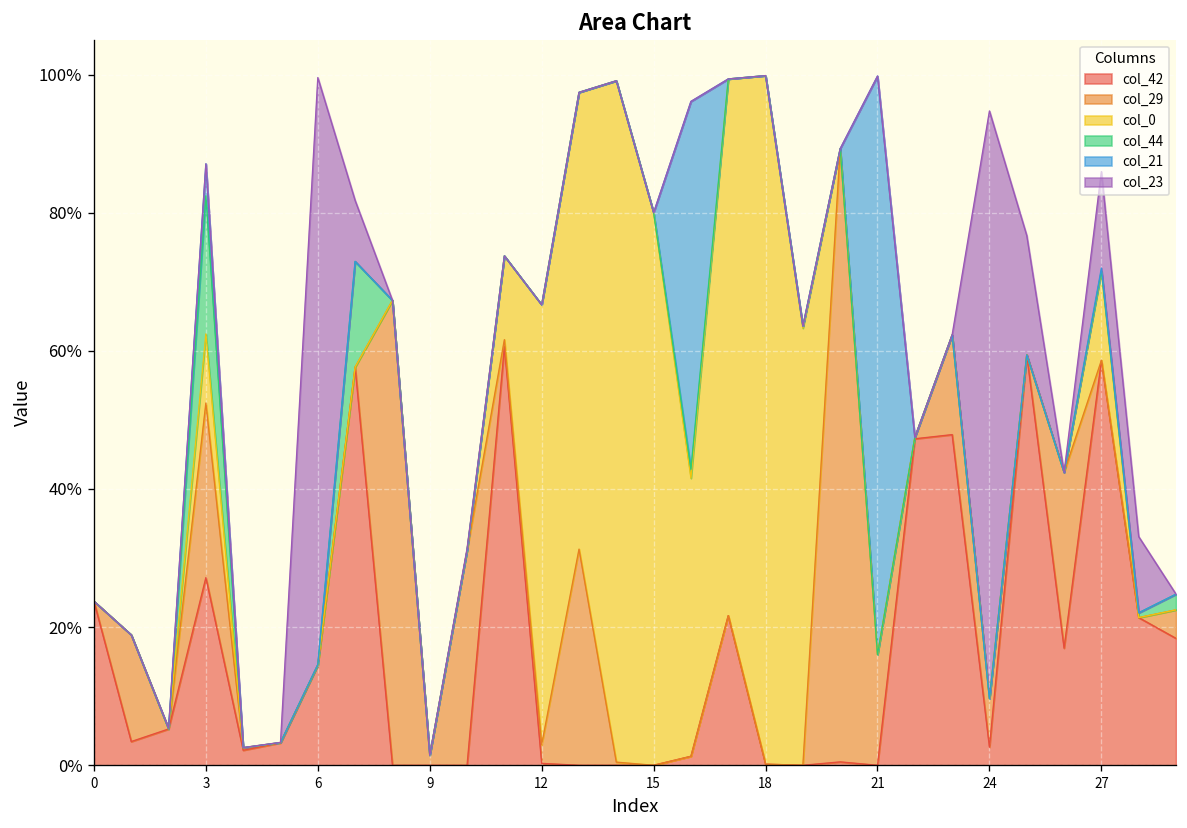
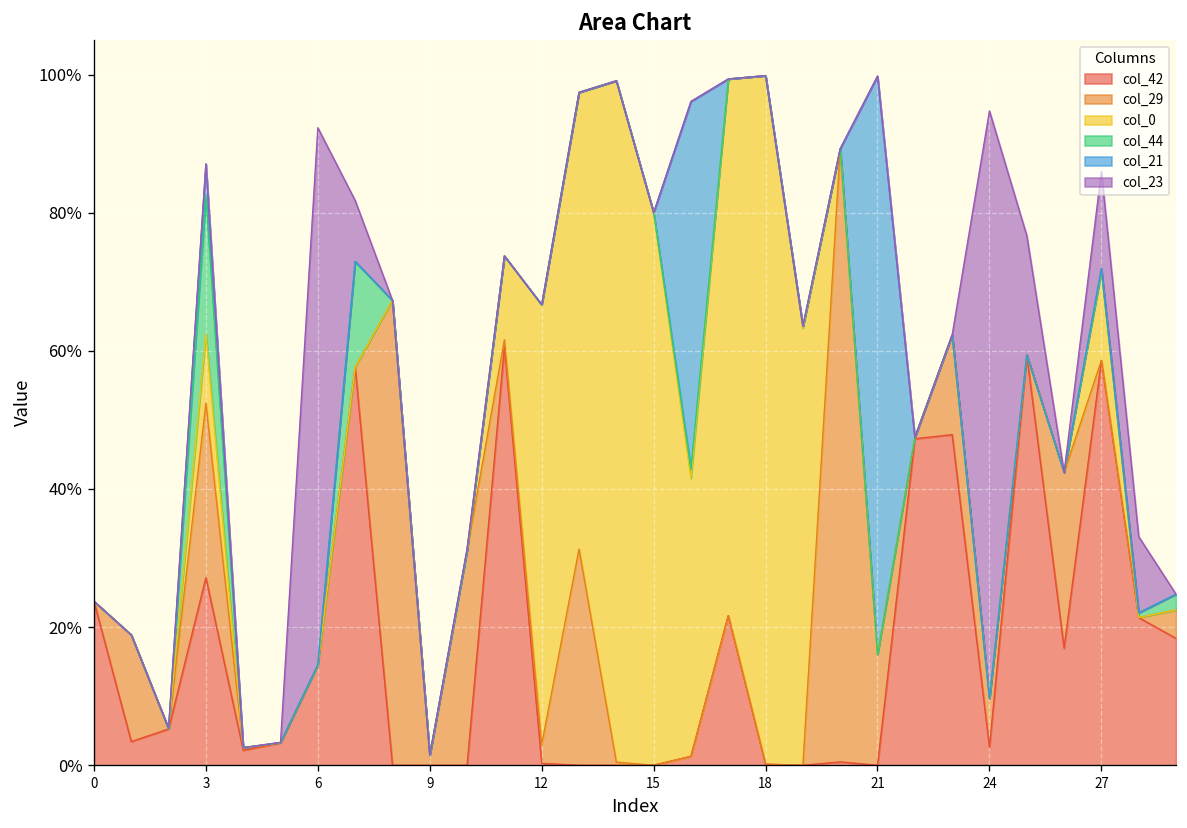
col_23, 6: 85% -> 78%
